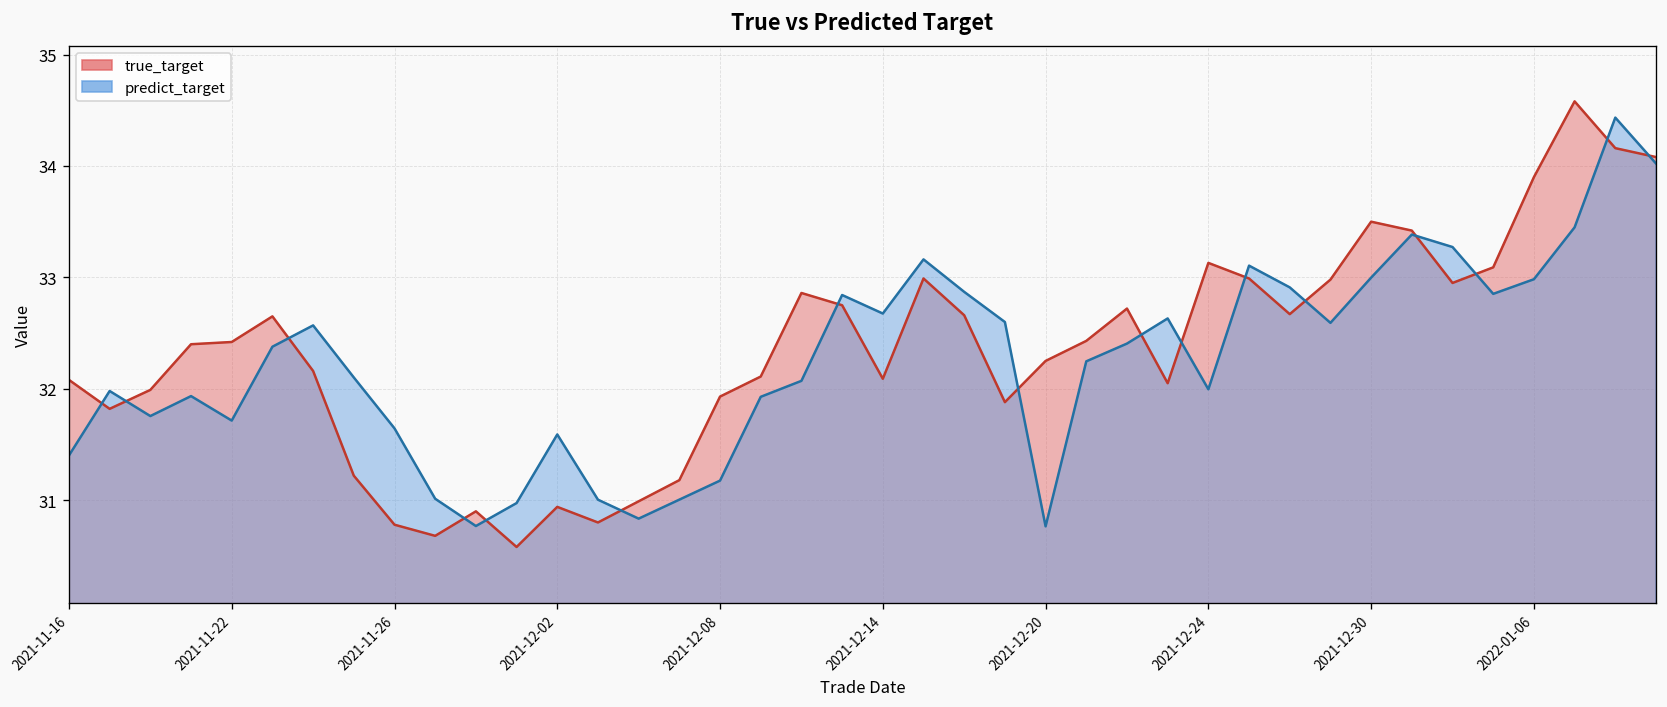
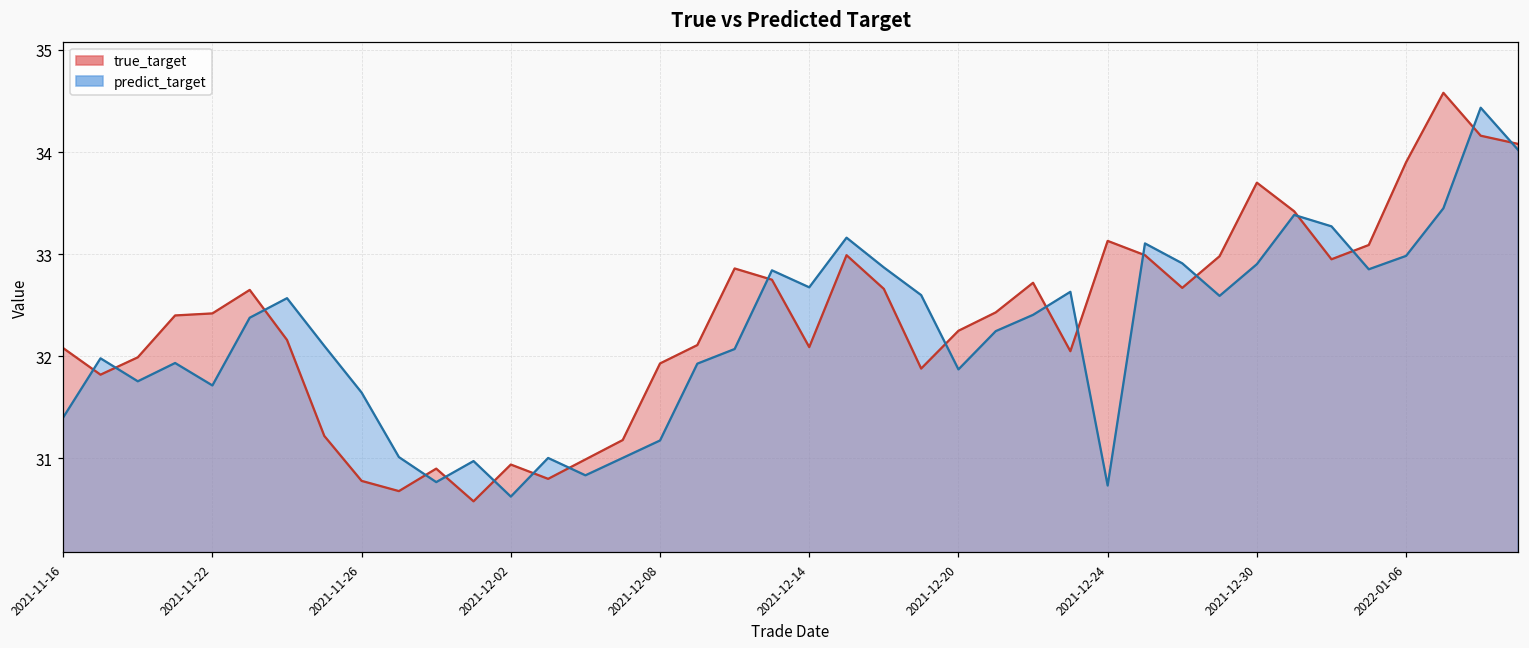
predict_target, 2021-12-02: 31.6 -> 30.6
predict_target, 2021-12-20: 30.8 -> 31.9
predict_target, 2021-12-24: 32.0 -> 30.7
true_target, 2021-12-30: 33.5 -> 33.7
predict_target, 2021-12-30: 33.0 -> 32.9
